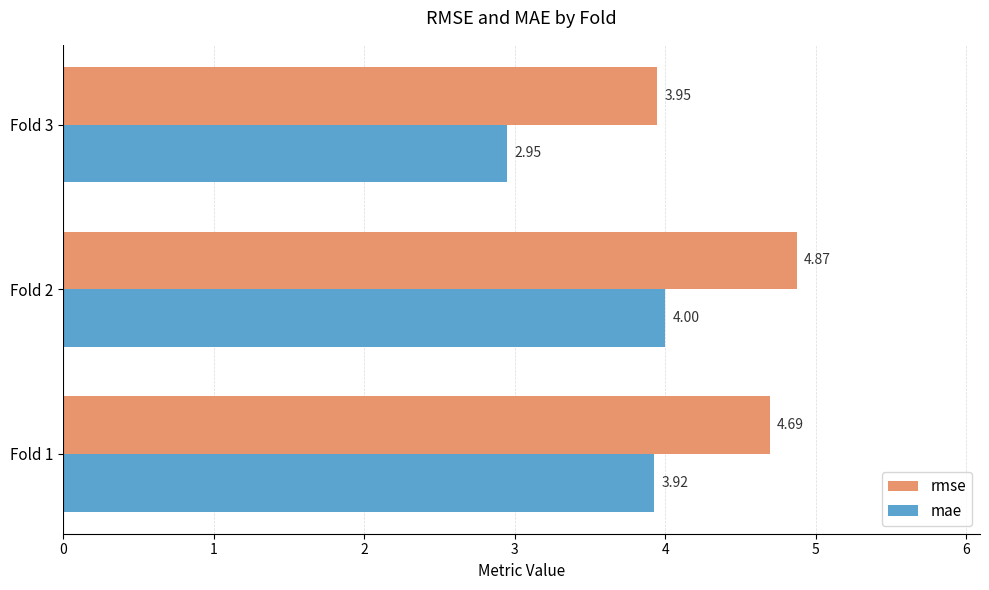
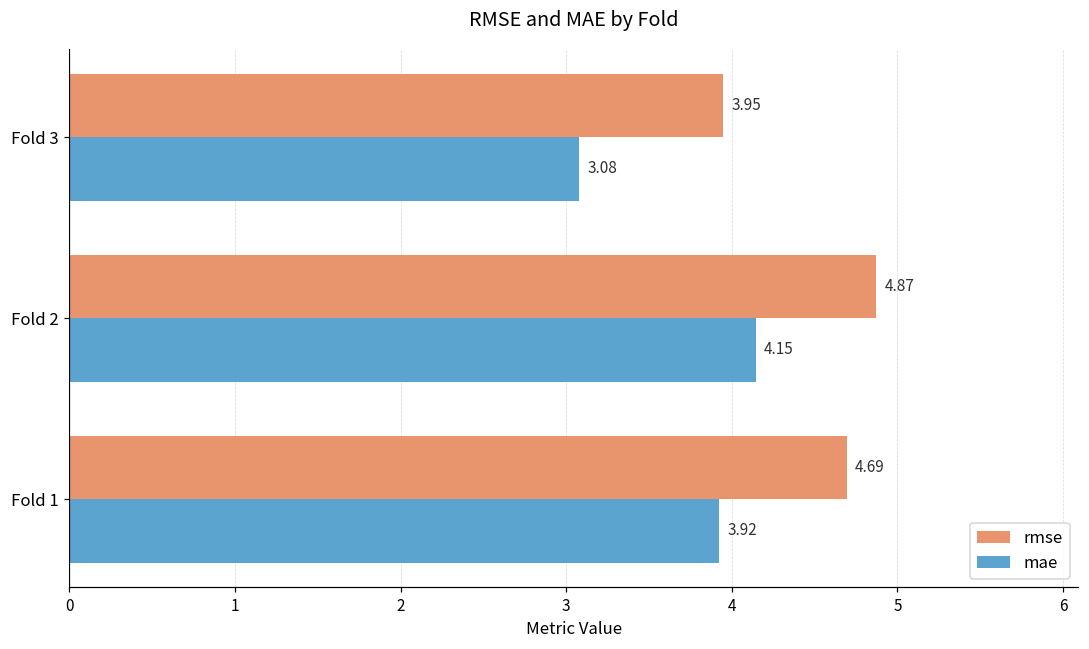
mae, Fold 3: 2.95 -> 3.08
mae, Fold 2: 4.00 -> 4.15
